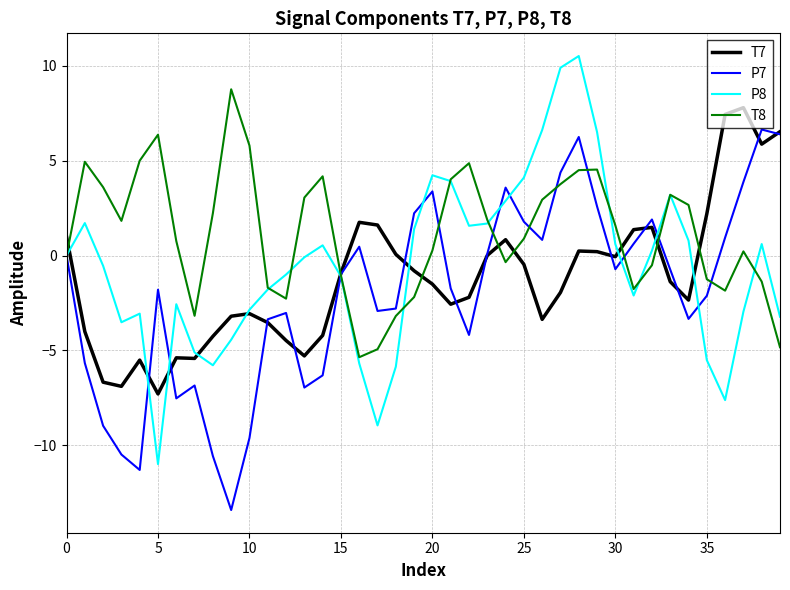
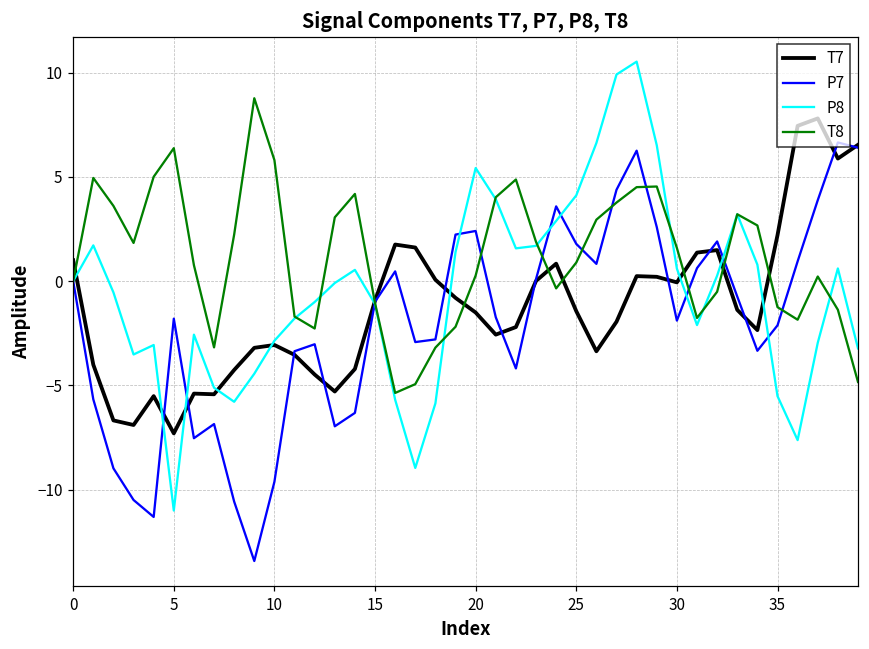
P7, 20: 3.4 -> 2.4
P8, 20: 4.2 -> 5.4
T7, 25: -0.5 -> -1.4
P7, 30: -0.7 -> -1.9
